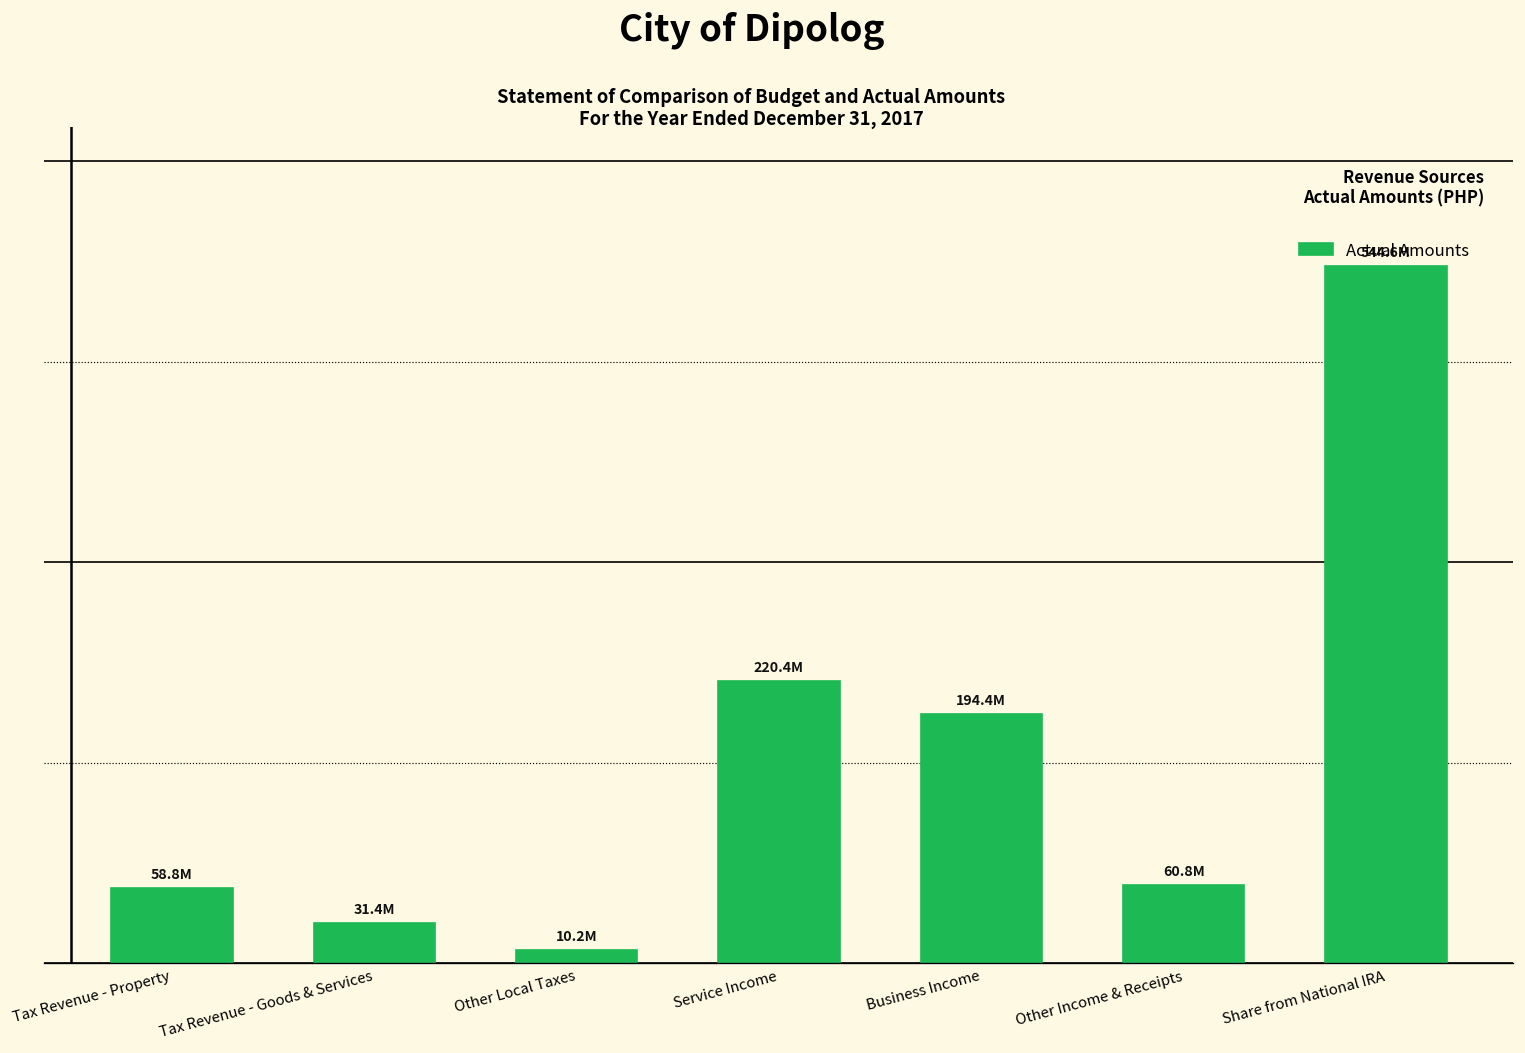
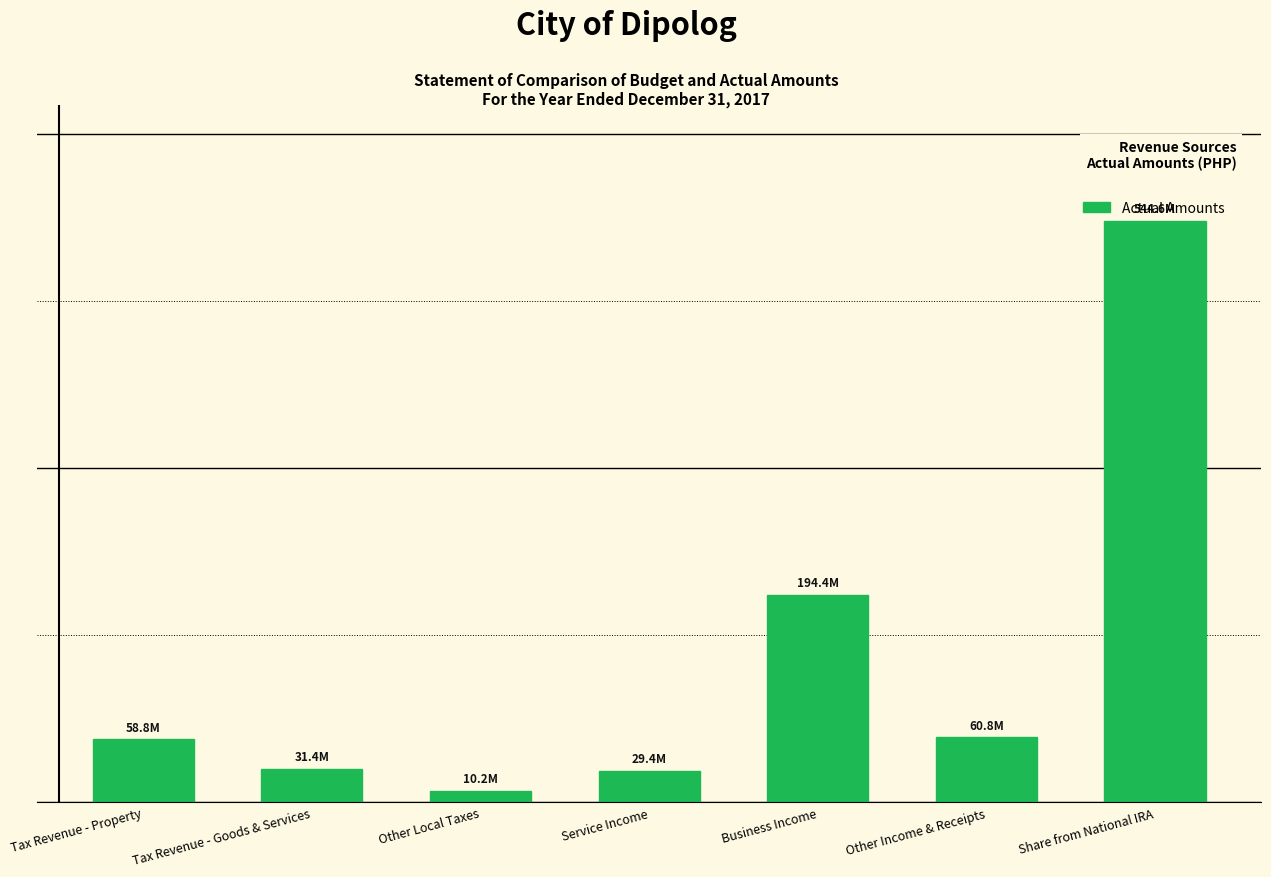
Service Income: 220.4M -> 29.4M
